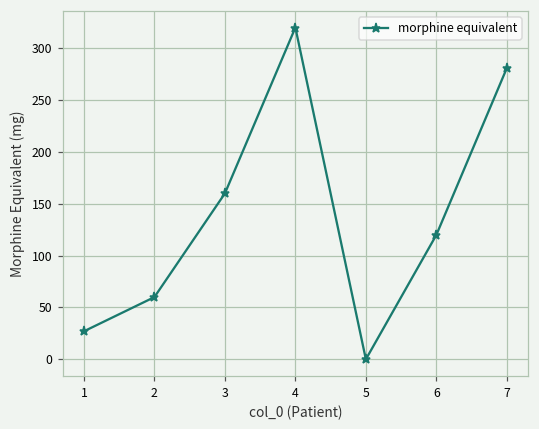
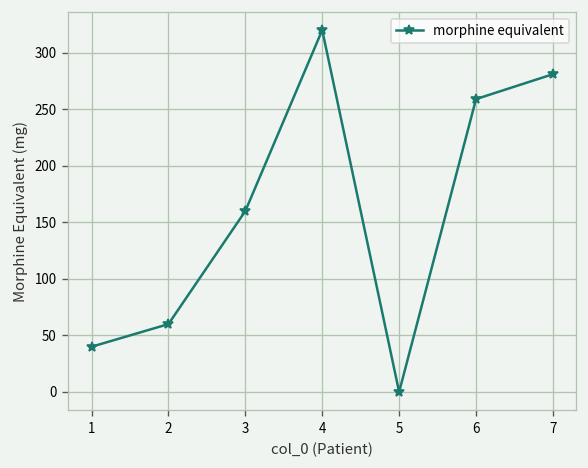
1: 30 -> 40
6: 120 -> 260
